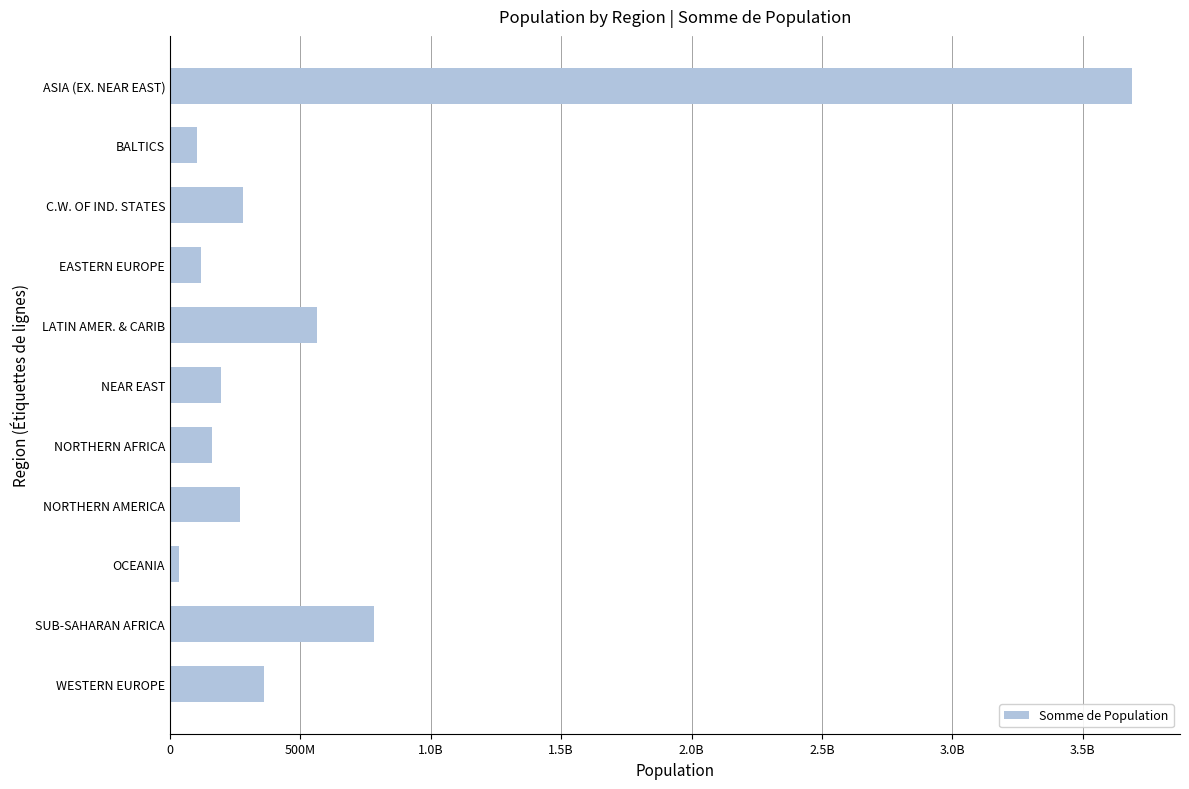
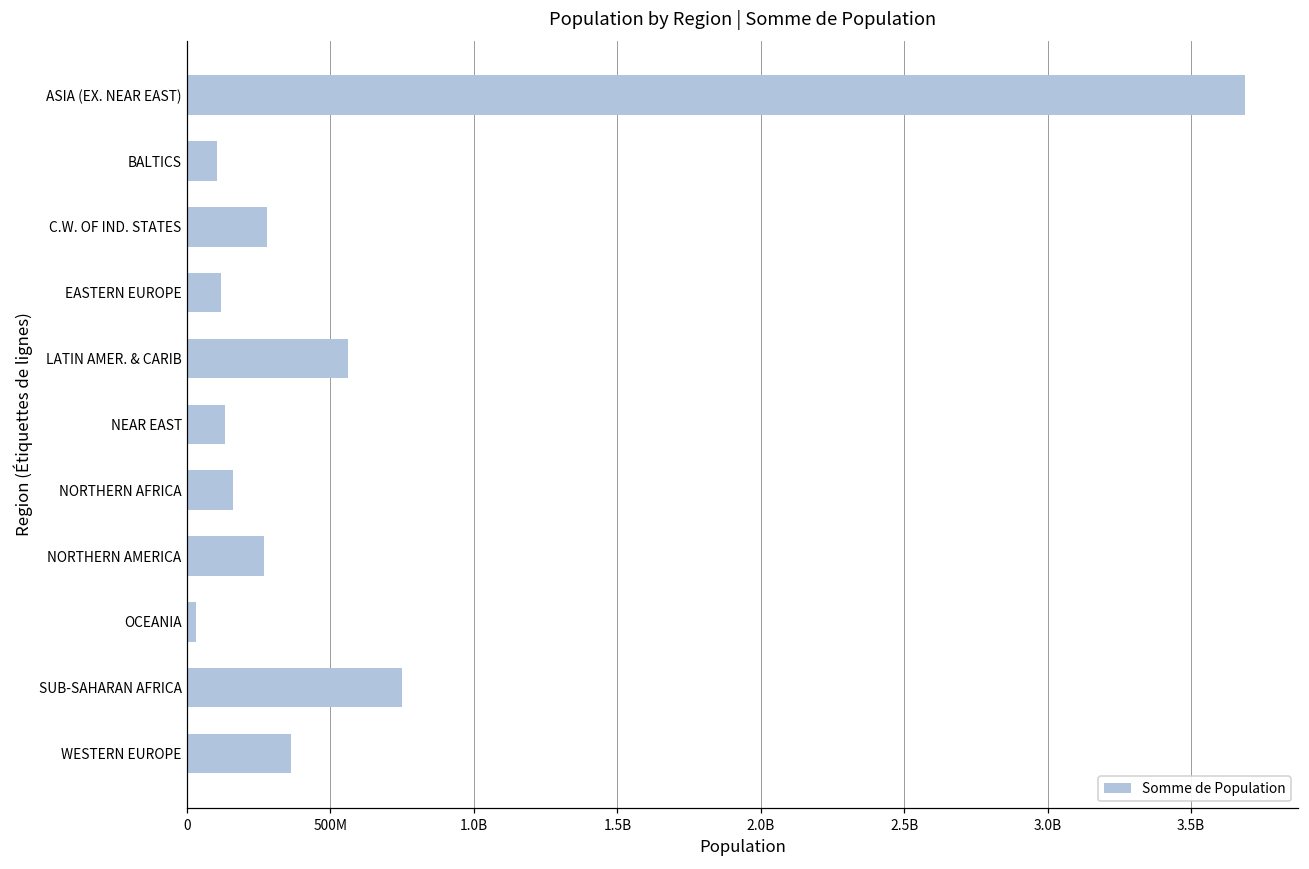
NEAR EAST: 200000000 -> 130000000
SUB-SAHARAN AFRICA: 780000000 -> 750000000
